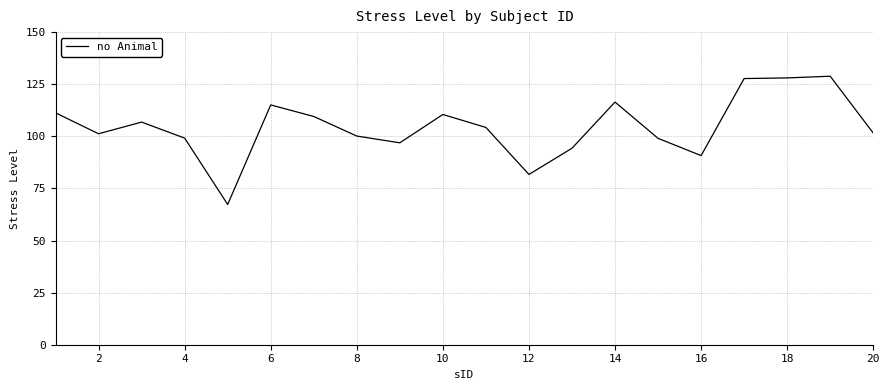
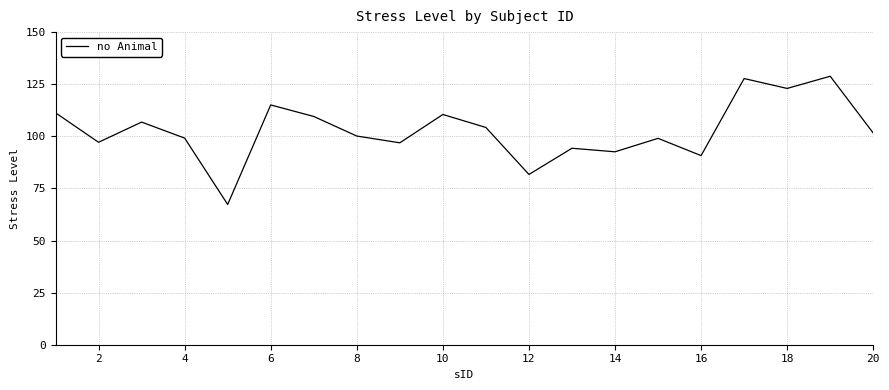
2: 101 -> 97
14: 116 -> 93
18: 128 -> 123
